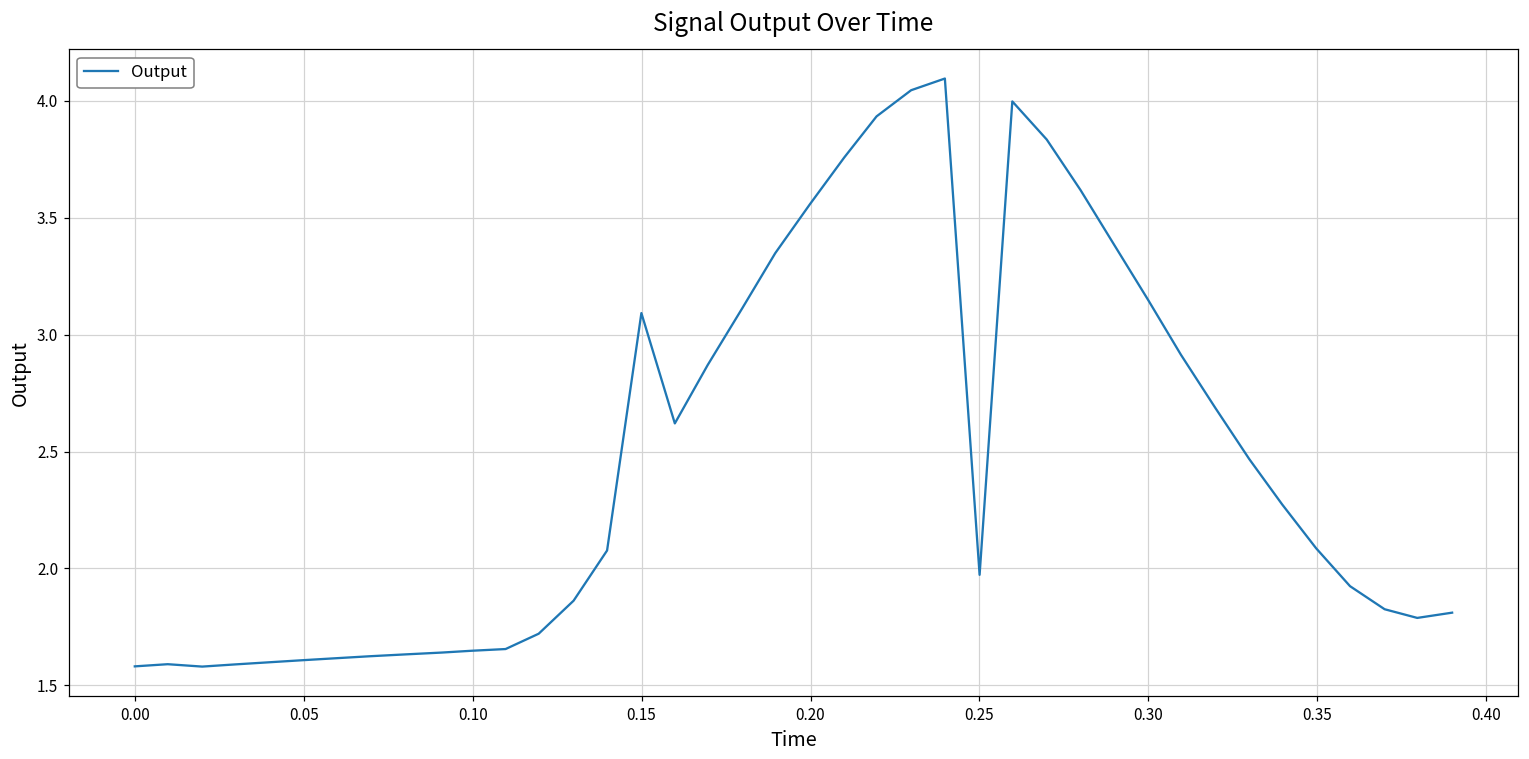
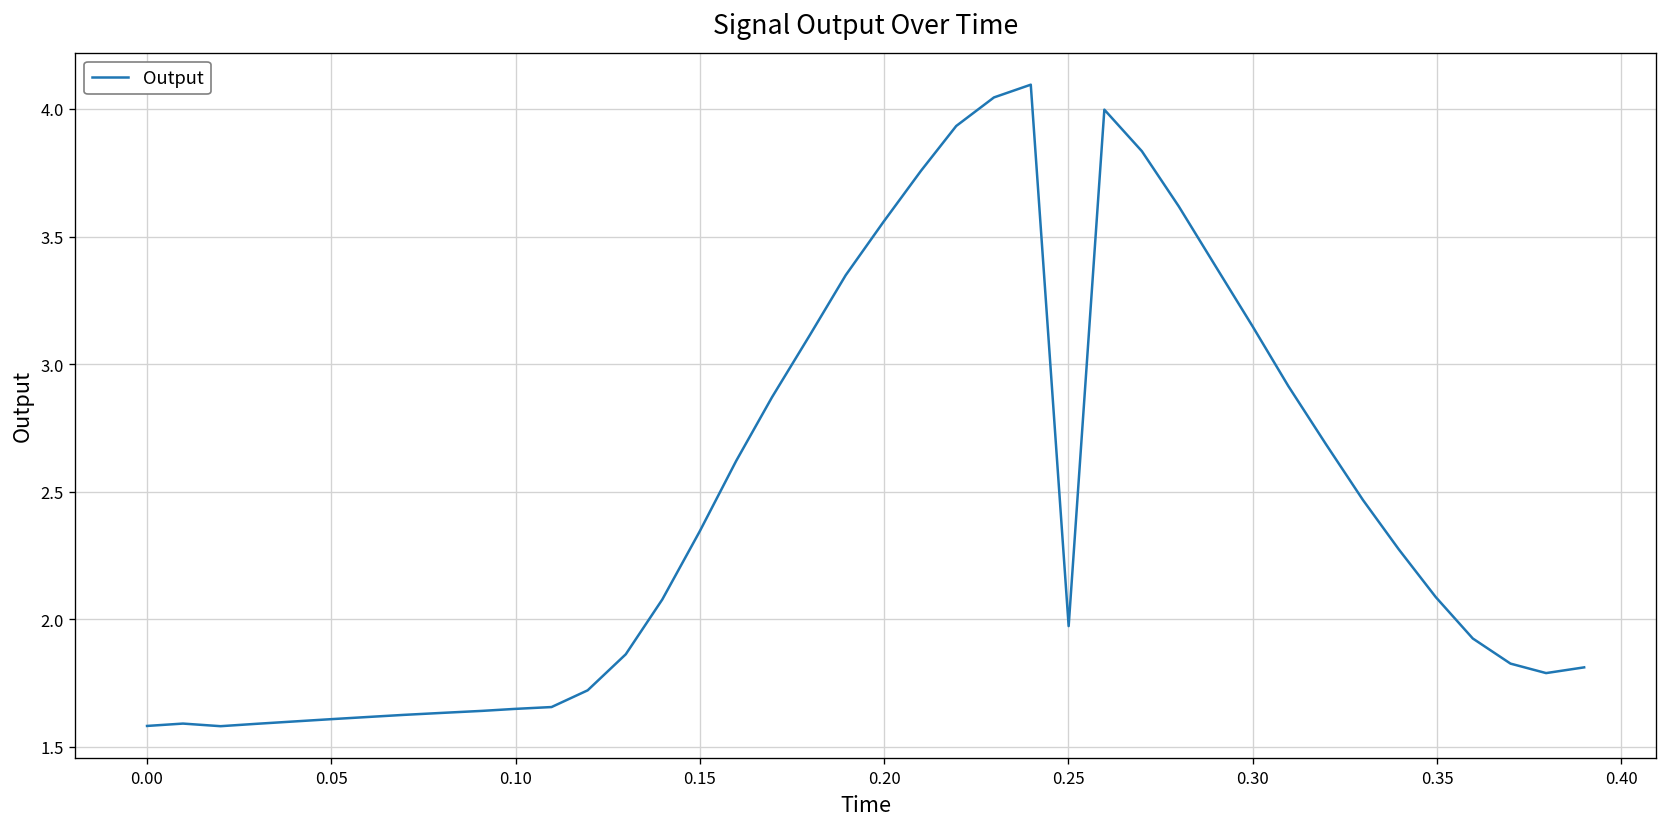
0.15: 3.09 -> 2.34
